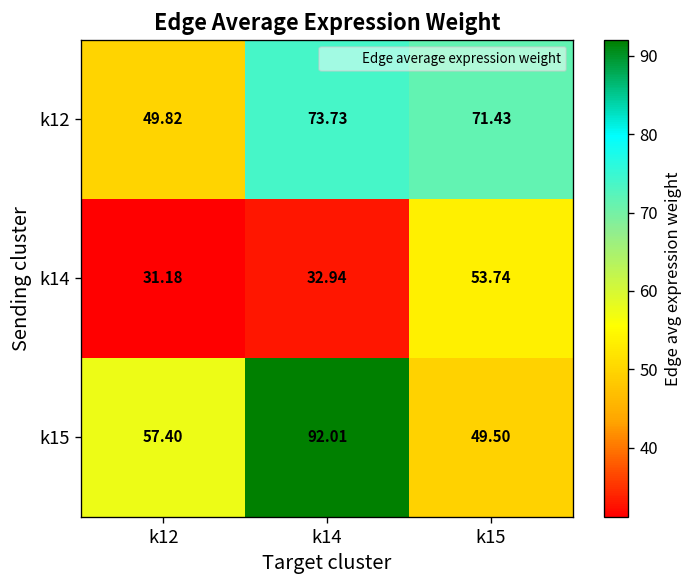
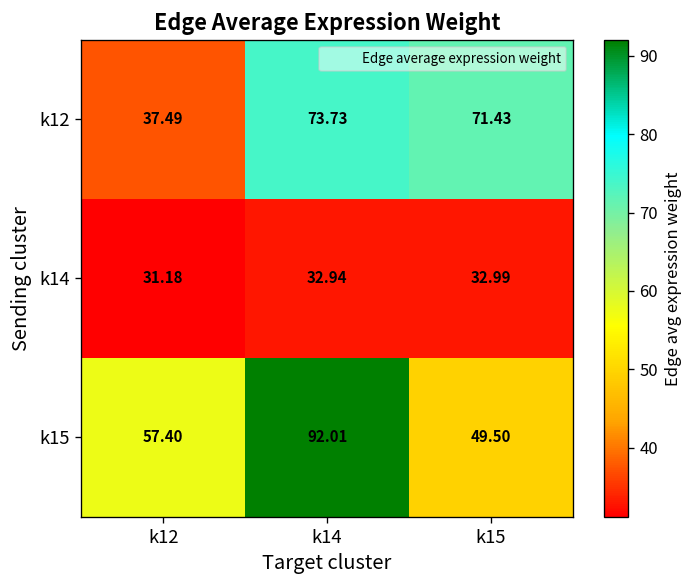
k12, k12: 49.82 -> 37.49
k14, k15: 53.74 -> 32.99
